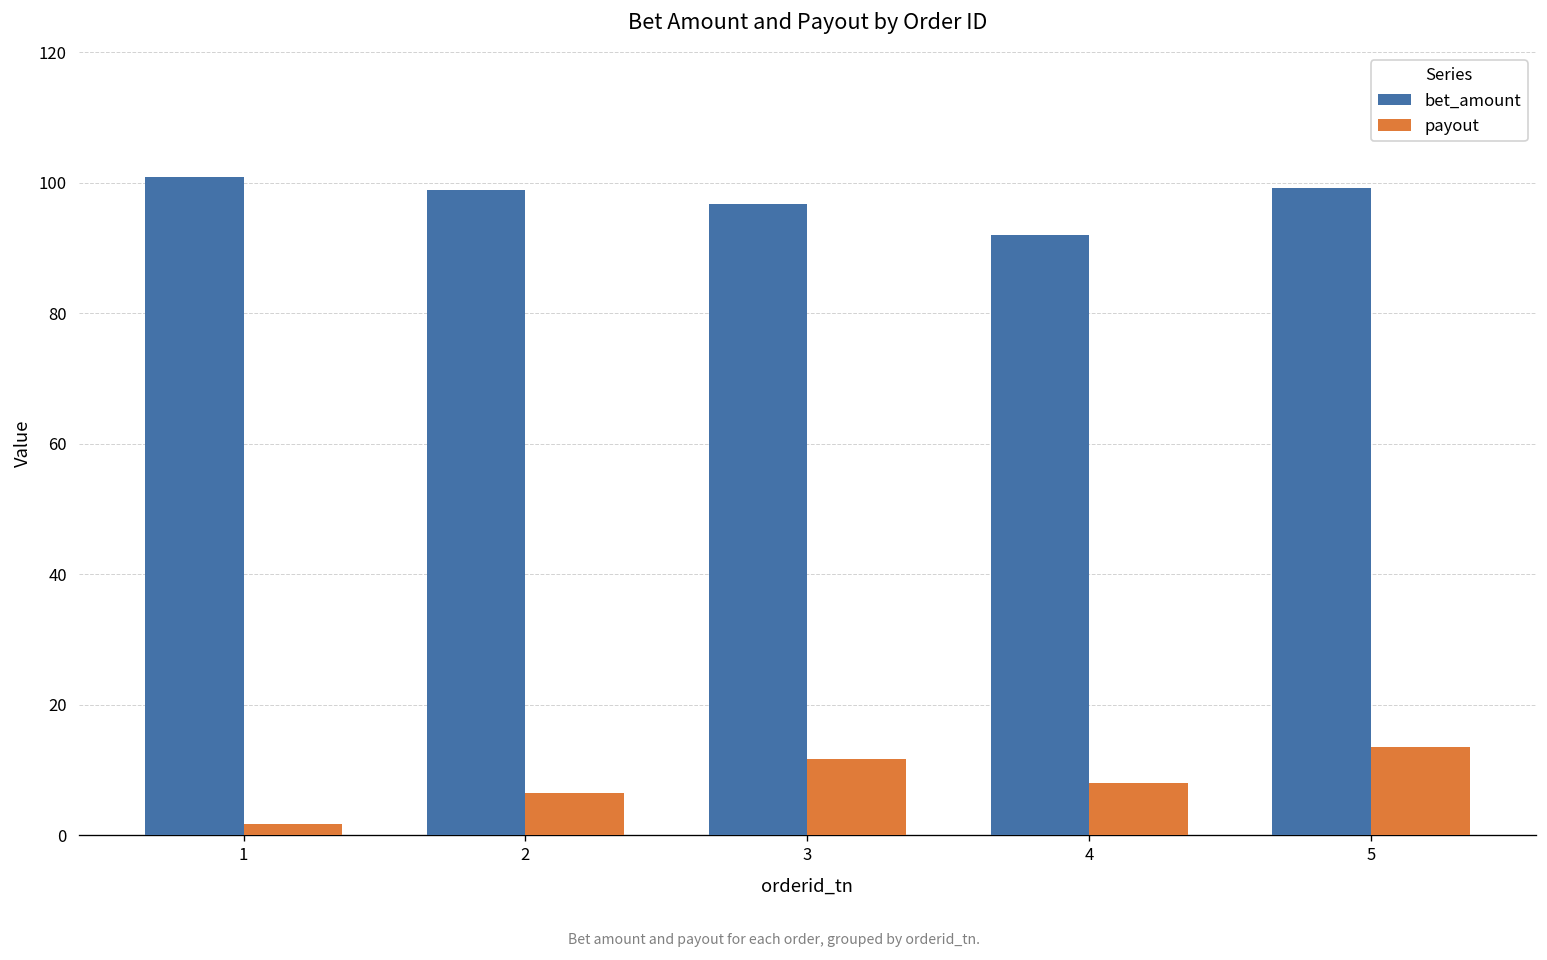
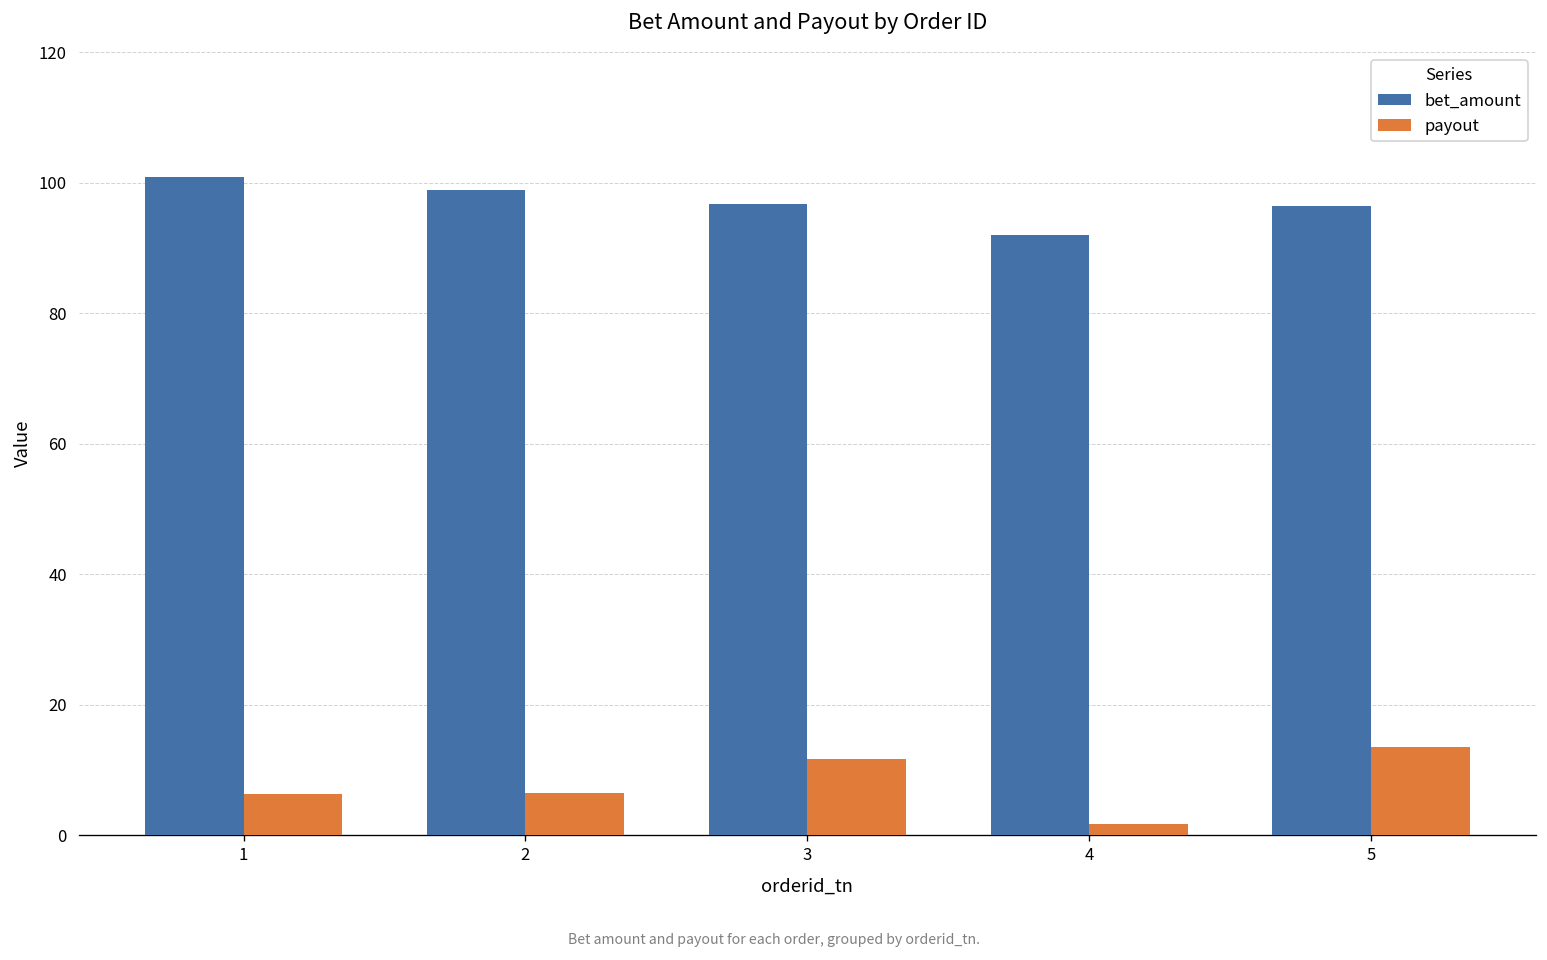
payout, 1: 2 -> 6
payout, 4: 8 -> 2
bet_amount, 5: 99 -> 96
